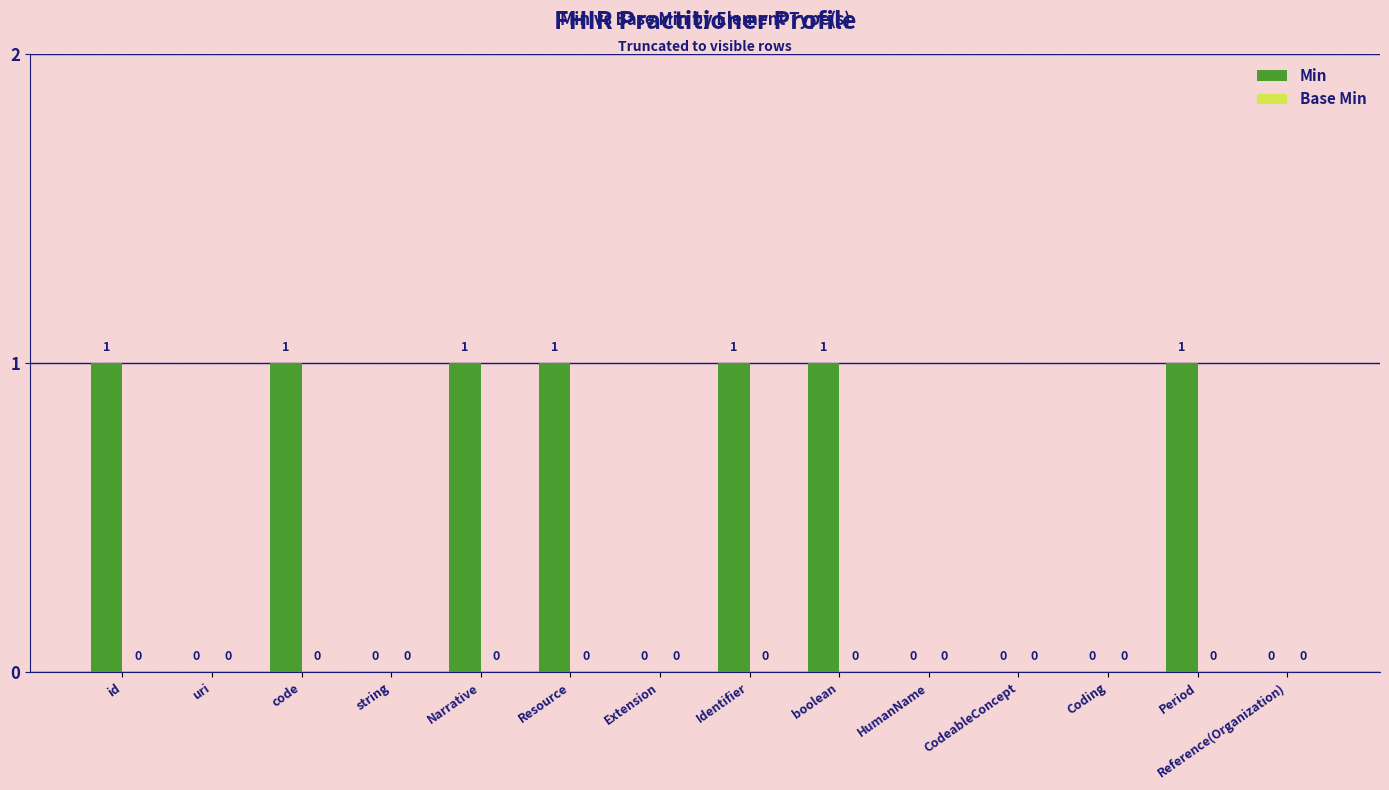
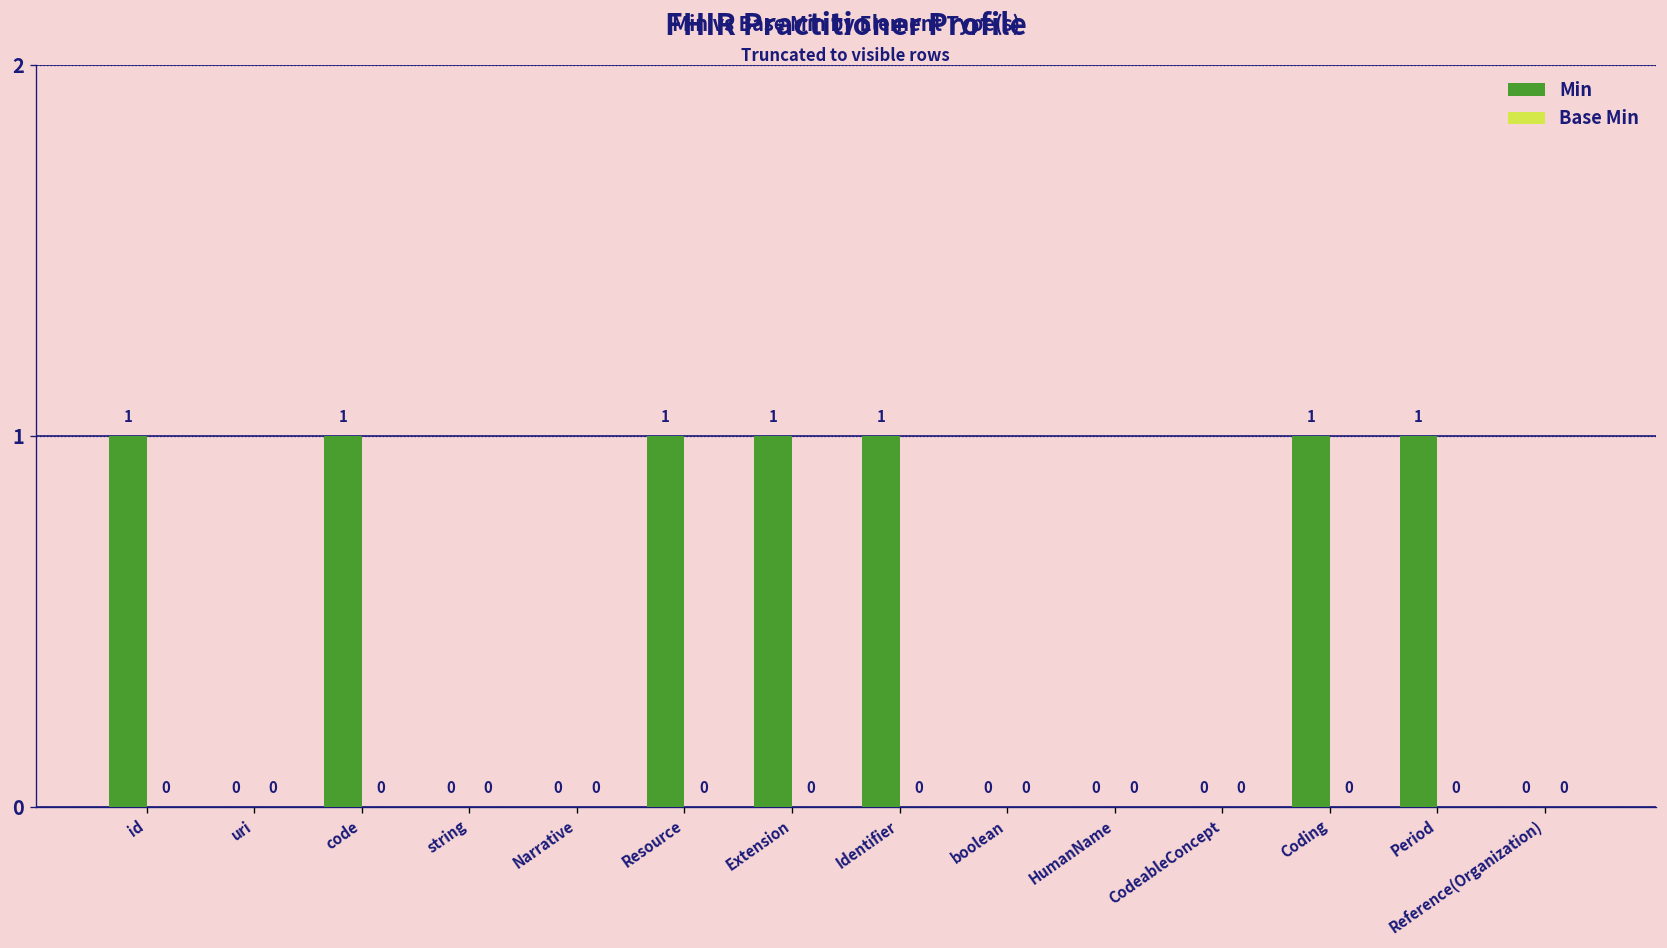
Min, Narrative: 1 -> 0
Min, Extension: 0 -> 1
Min, boolean: 1 -> 0
Min, Coding: 0 -> 1
